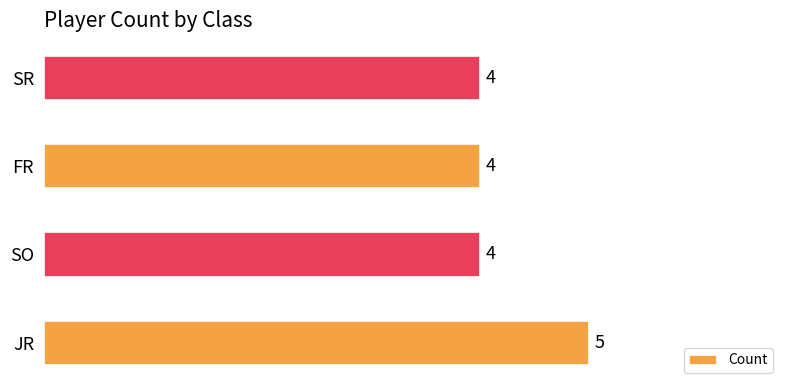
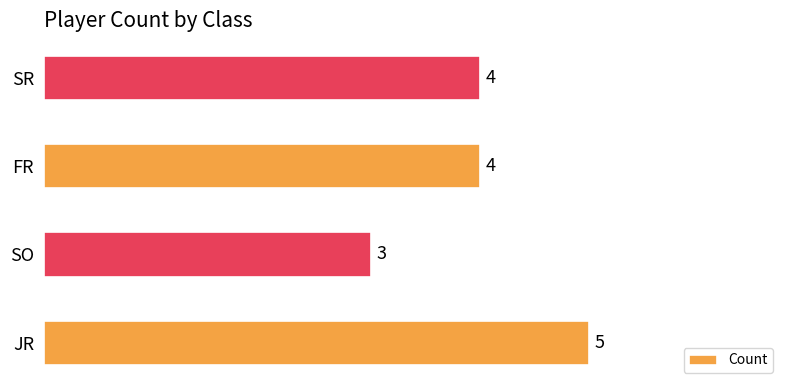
SO: 4 -> 3
